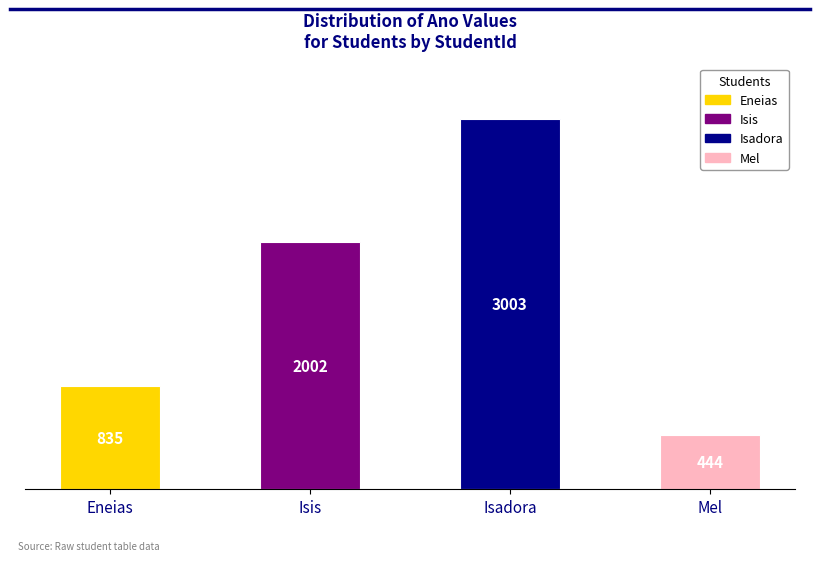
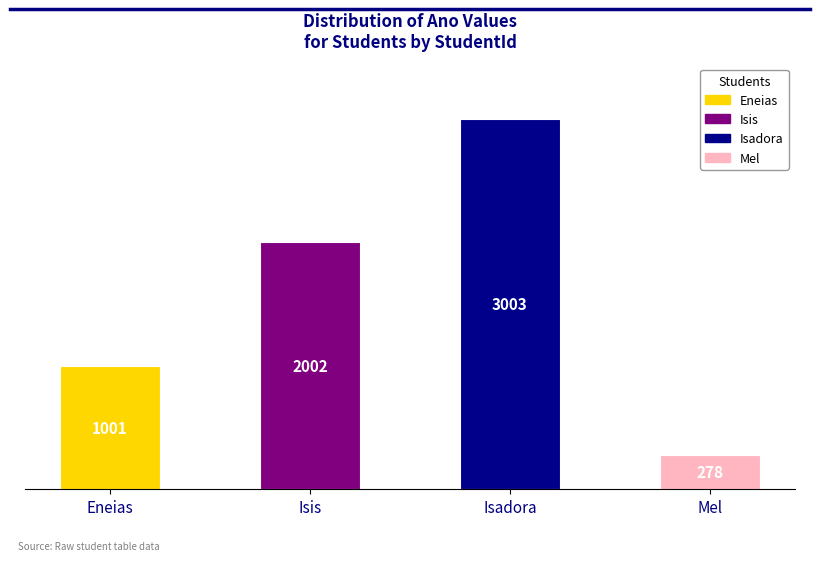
Eneias: 835 -> 1001
Mel: 444 -> 278
